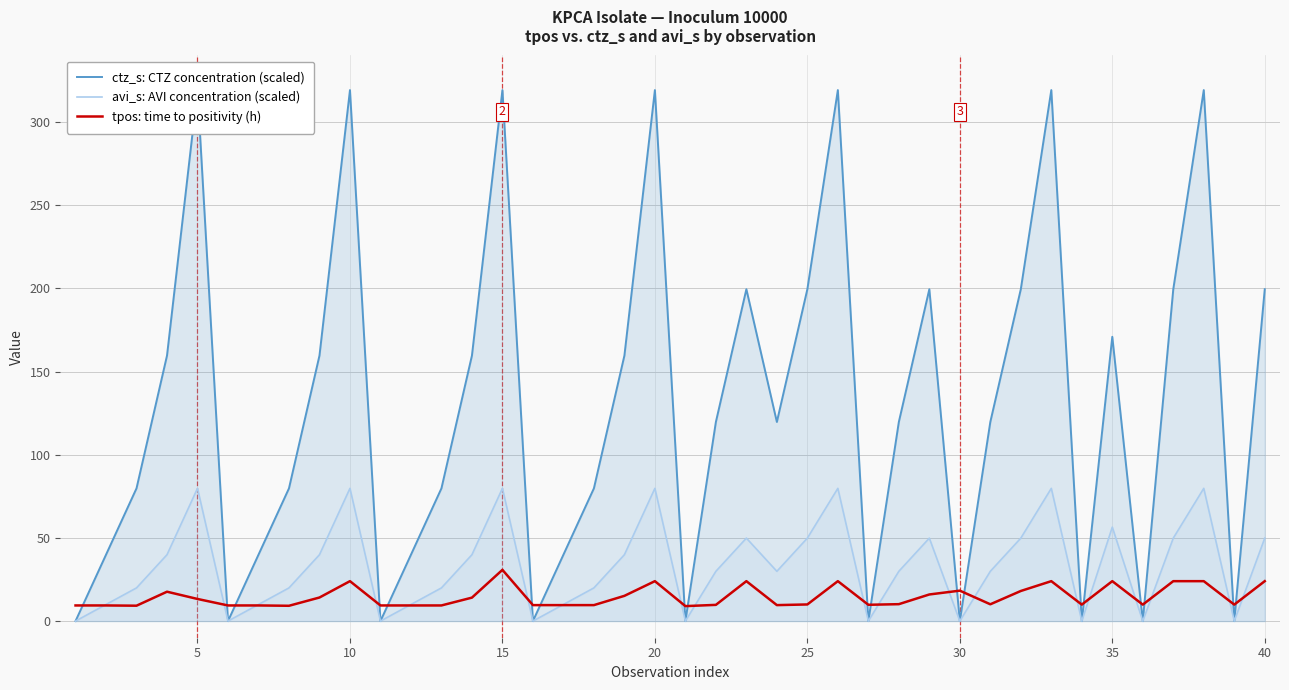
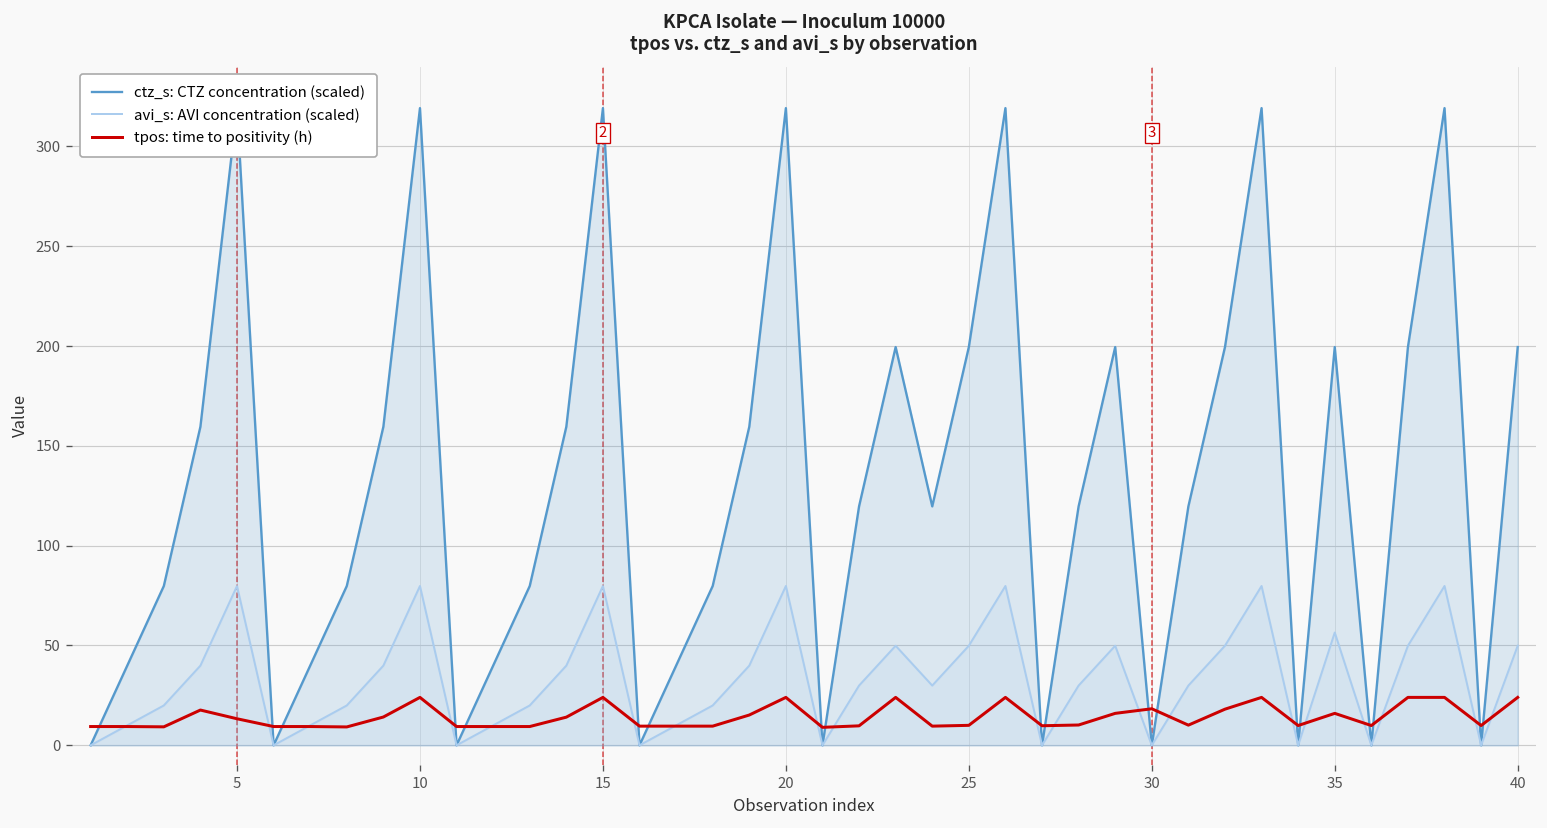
tpos: time to positivity (h), 15: 31 -> 24
ctz_s: CTZ concentration (scaled), 35: 171 -> 200
tpos: time to positivity (h), 35: 24 -> 16
